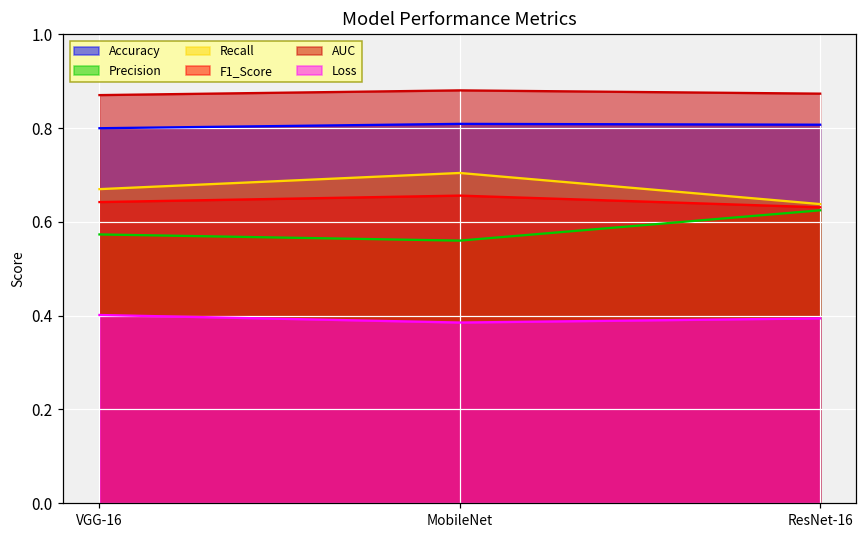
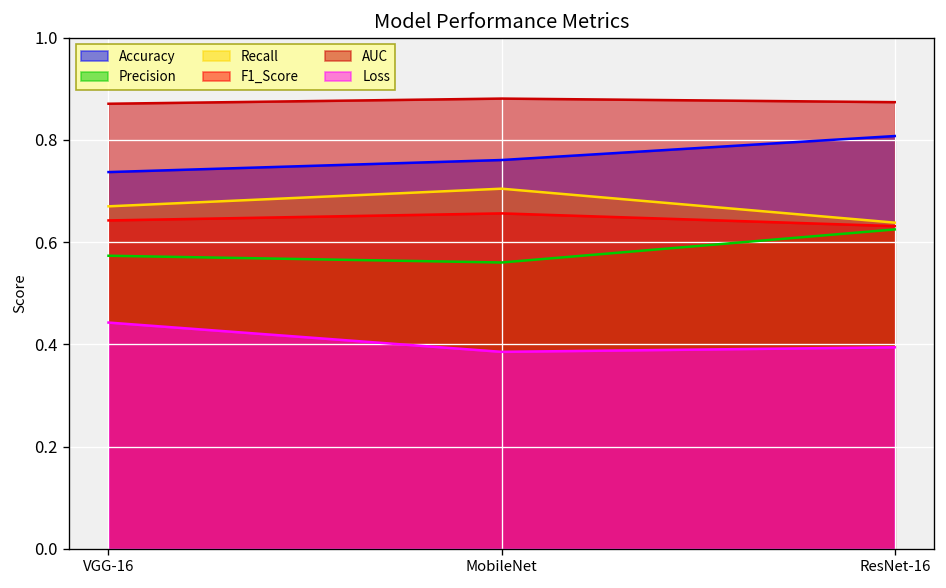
Accuracy, VGG-16: 0.80 -> 0.74
Loss, VGG-16: 0.40 -> 0.44
Accuracy, MobileNet: 0.81 -> 0.76
